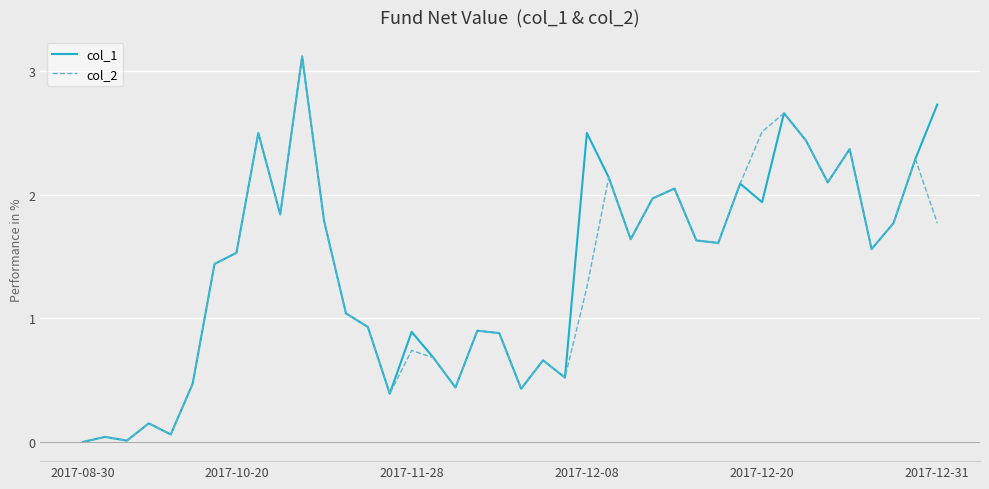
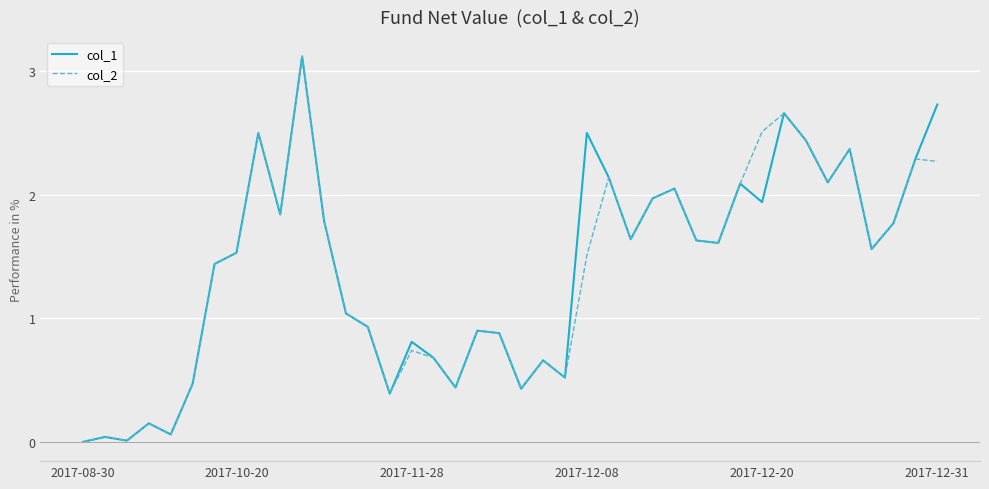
col_1, 2017-11-28: 0.89 -> 0.81
col_2, 2017-12-08: 1.25 -> 1.51
col_2, 2017-12-31: 1.77 -> 2.27
